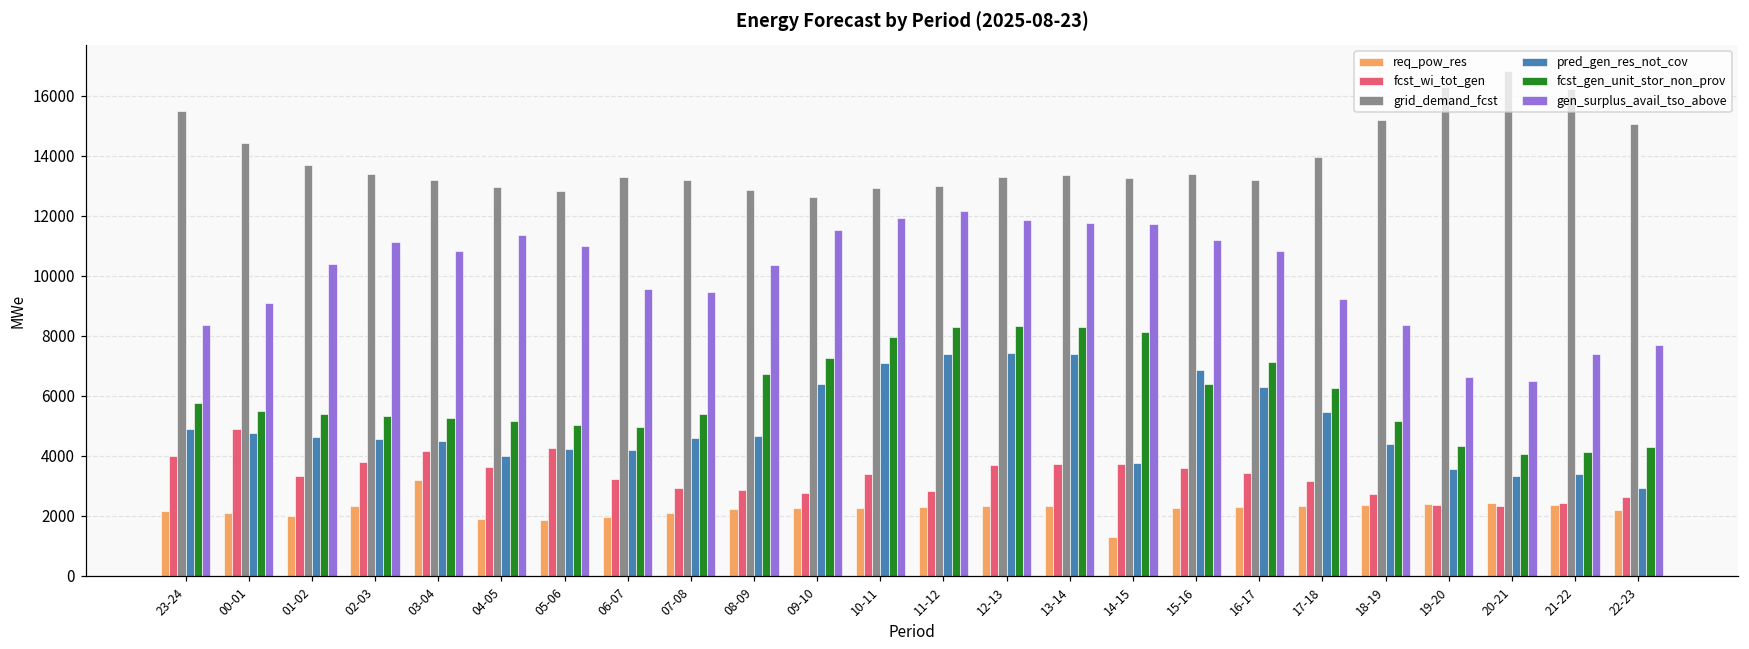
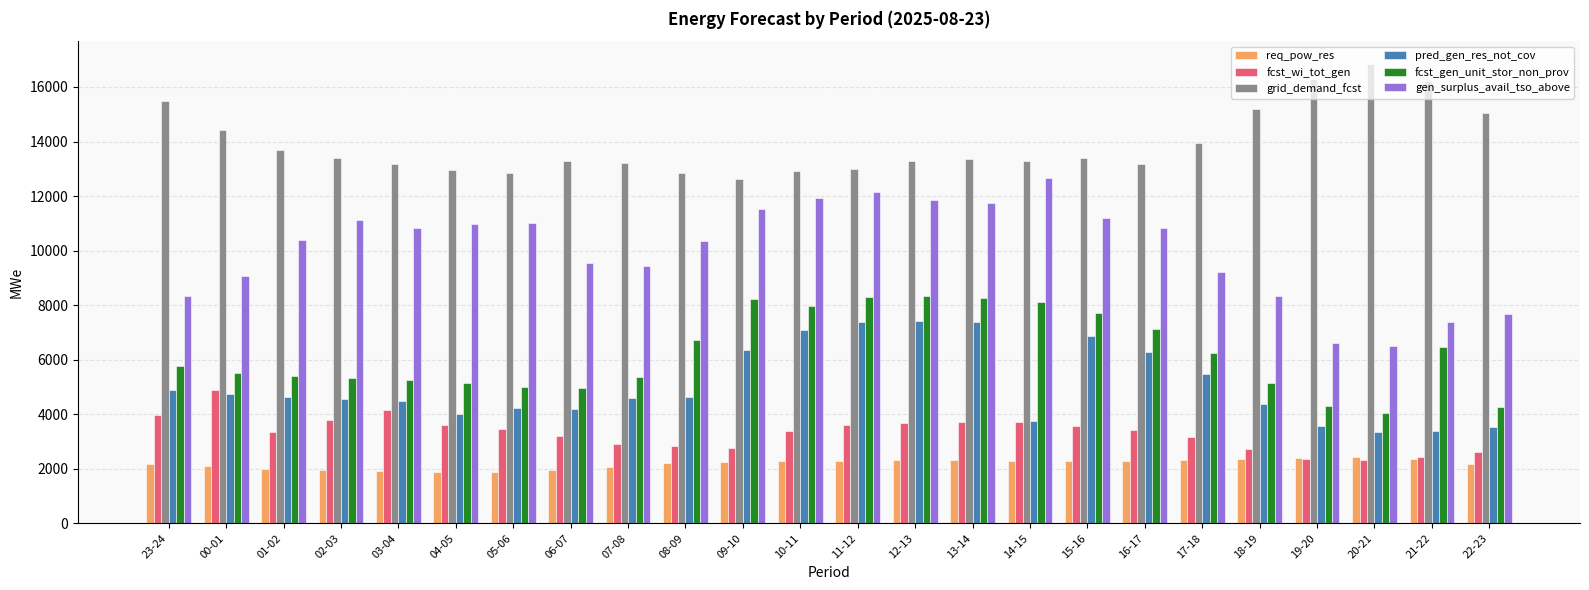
req_pow_res, 02-03: 2300 -> 1900
req_pow_res, 03-04: 3200 -> 1900
gen_surplus_avail_tso_above, 04-05: 11300 -> 11000
fcst_wi_tot_gen, 05-06: 4300 -> 3500
fcst_gen_unit_stor_non_prov, 09-10: 7300 -> 8200
fcst_wi_tot_gen, 11-12: 2800 -> 3600
req_pow_res, 14-15: 1300 -> 2300
gen_surplus_avail_tso_above, 14-15: 11700 -> 12600
fcst_gen_unit_stor_non_prov, 15-16: 6400 -> 7700
fcst_gen_unit_stor_non_prov, 21-22: 4100 -> 6500
pred_gen_res_not_cov, 22-23: 2900 -> 3500
